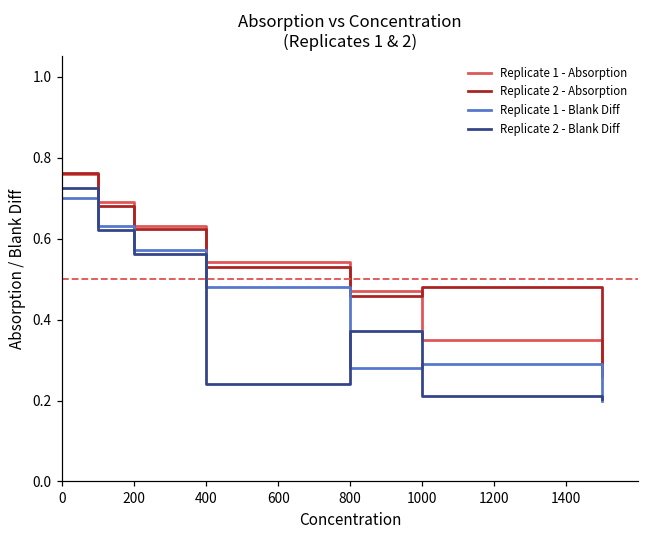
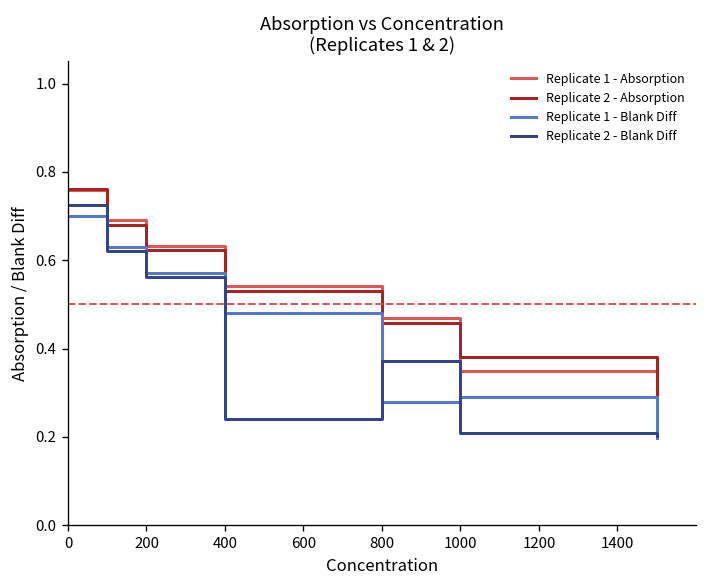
Replicate 2 - Absorption, 1000: 0.48 -> 0.38
